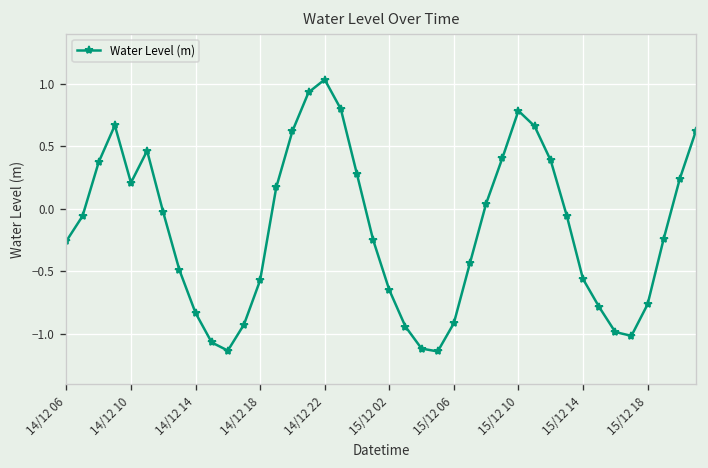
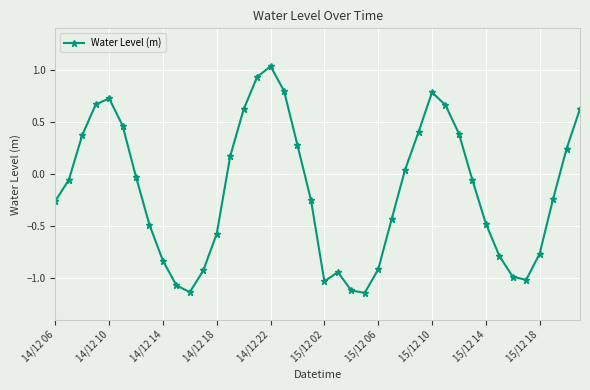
14/12 10: 0.21 -> 0.73
15/12 02: -0.65 -> -1.03
15/12 14: -0.56 -> -0.47
